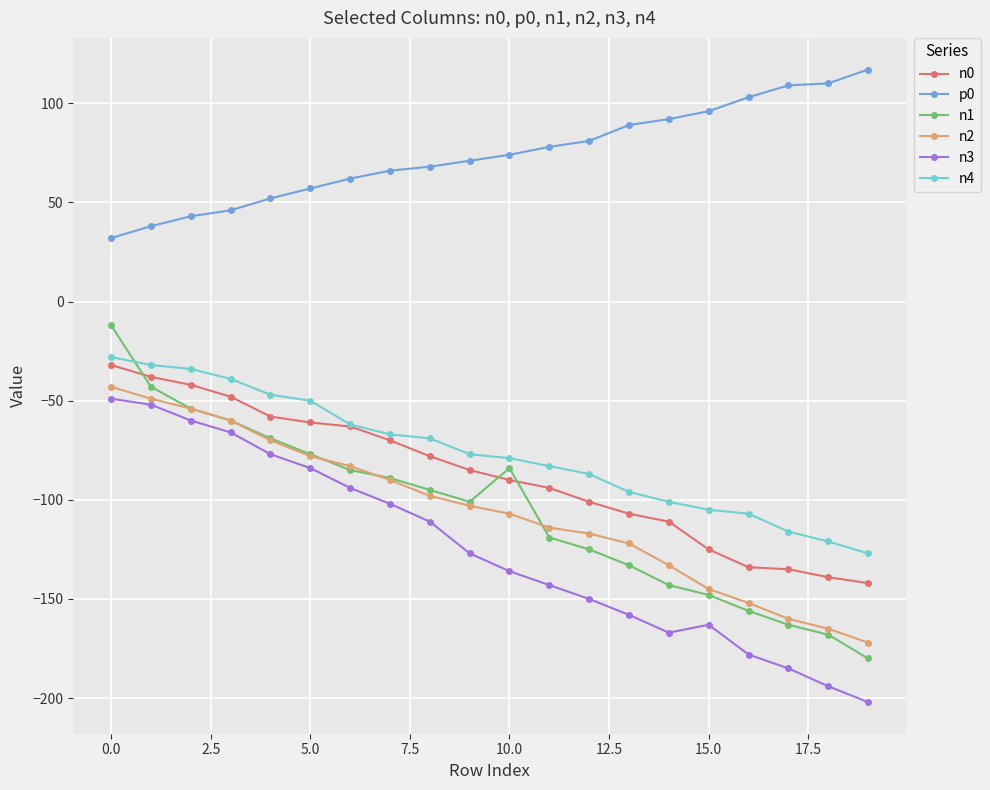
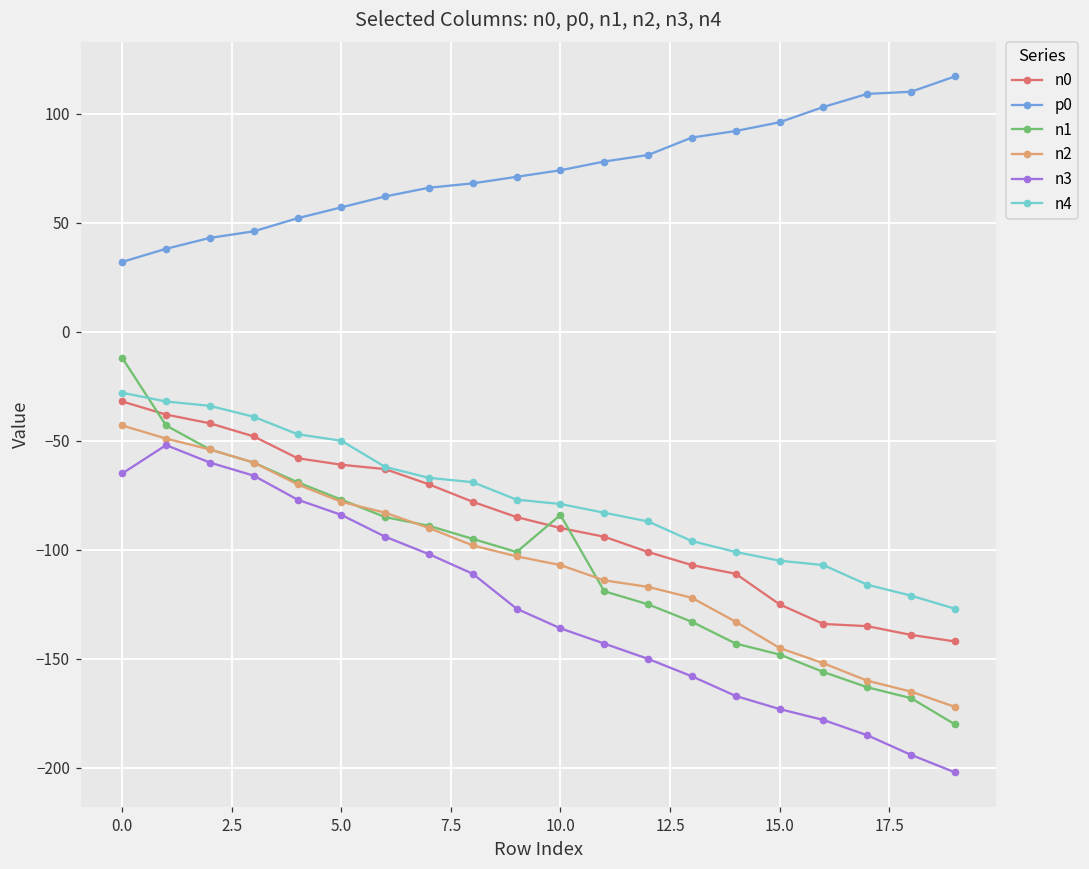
n3, 0.0: -49 -> -65
n3, 15.0: -163 -> -173
